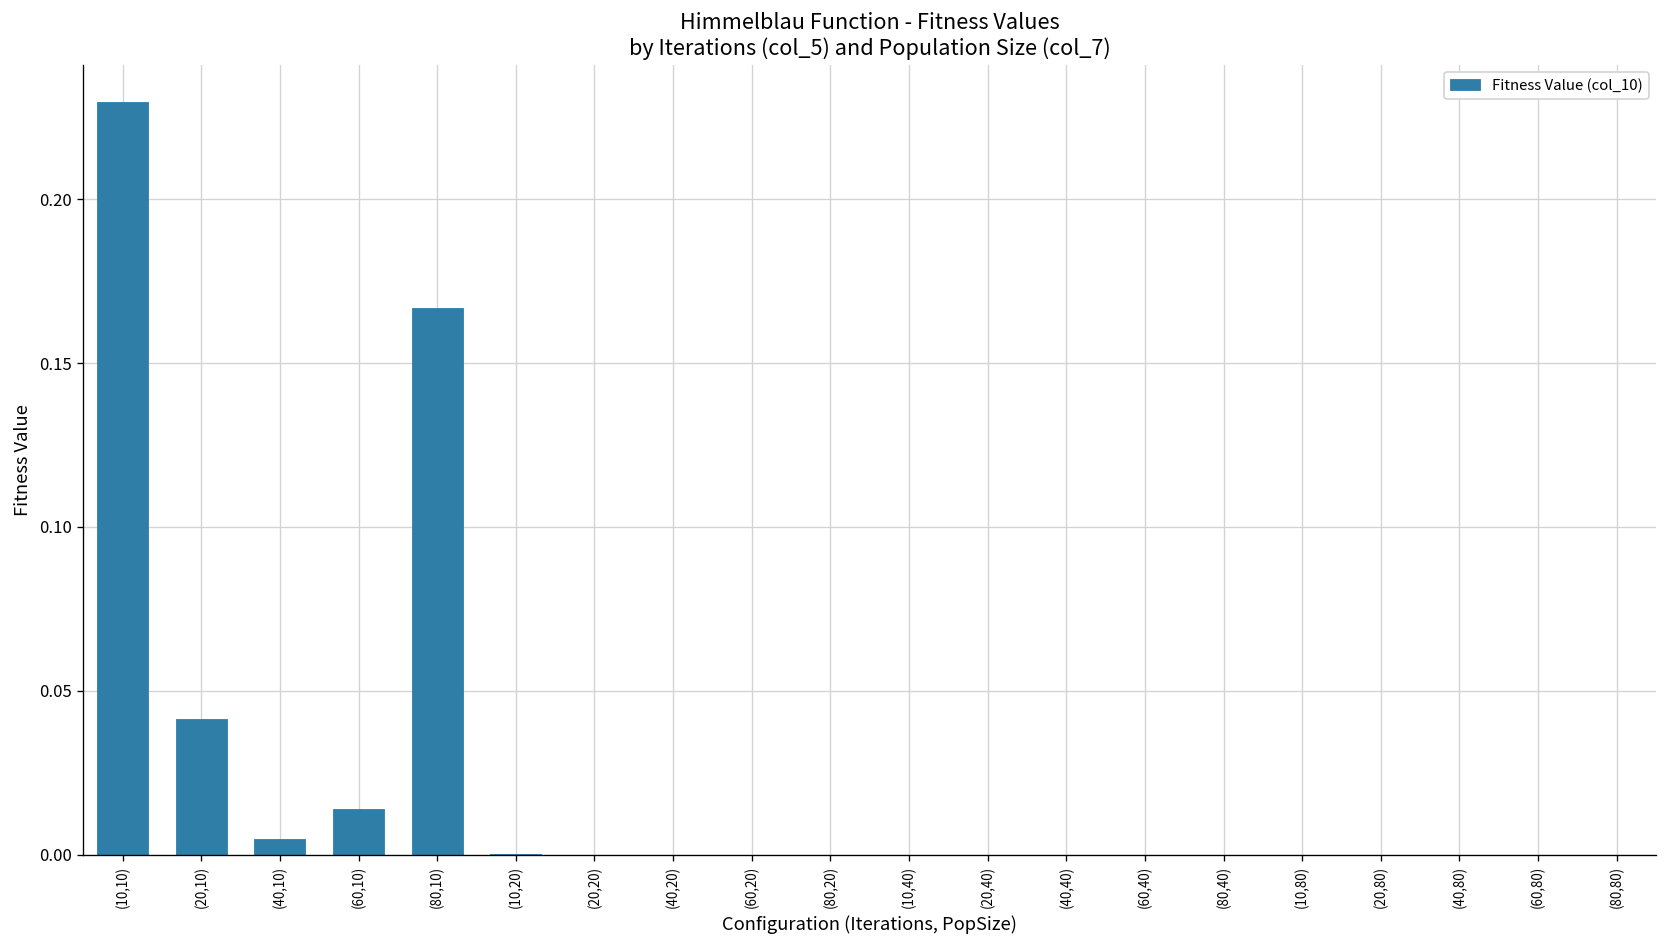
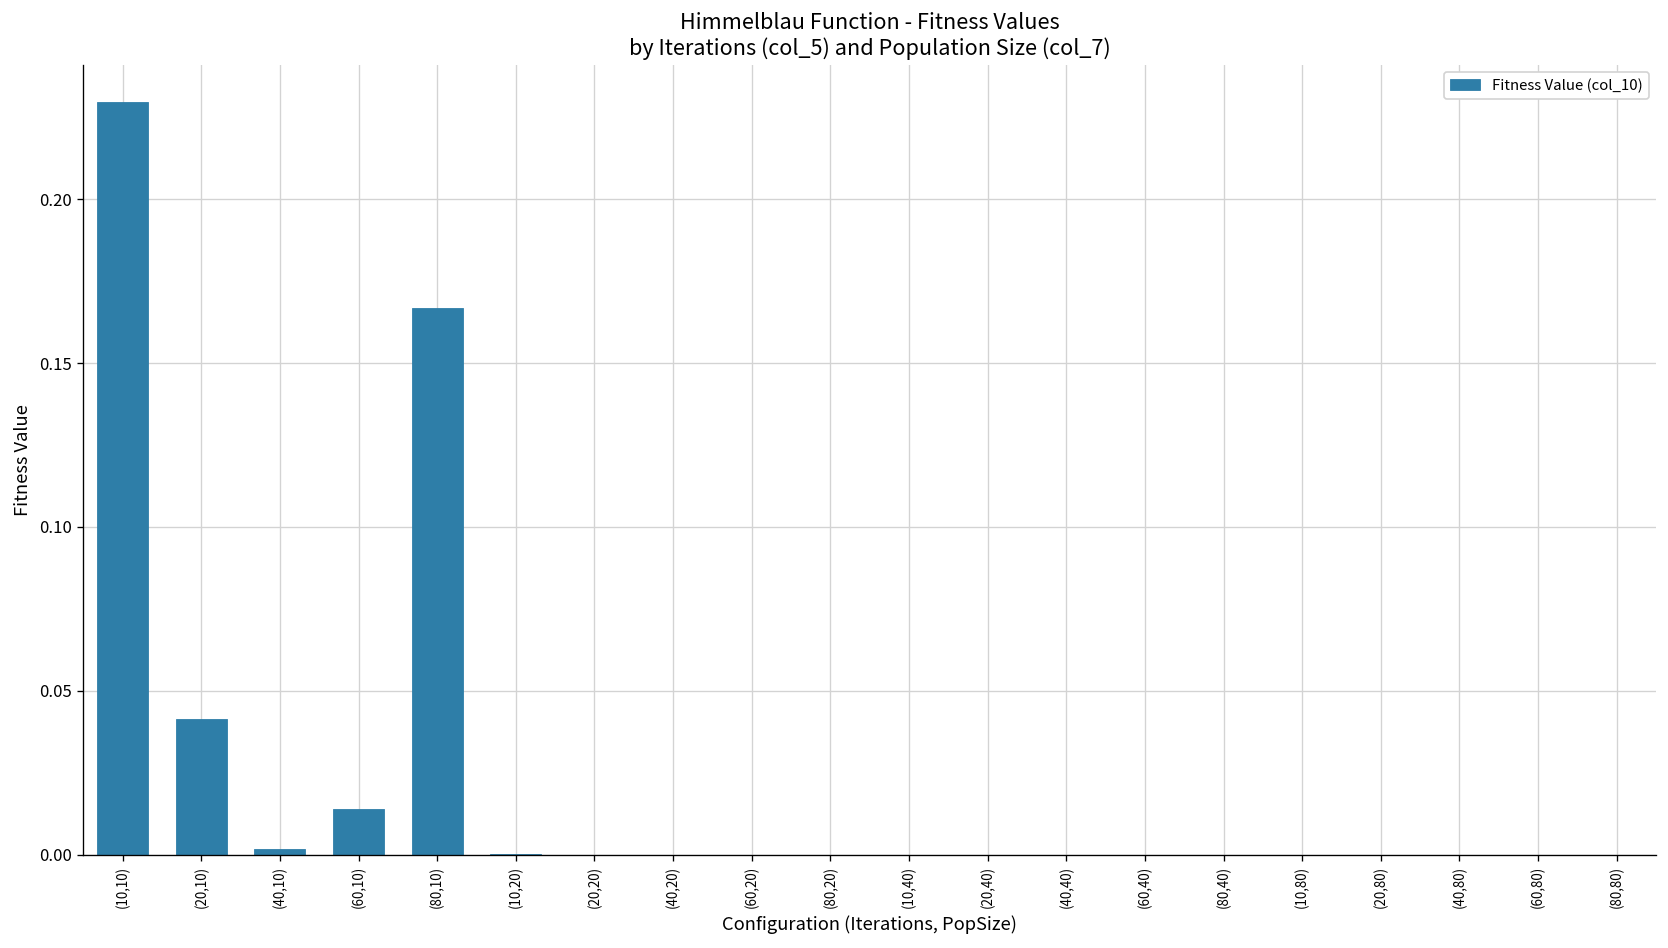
(40,10): 0.005 -> 0.002
